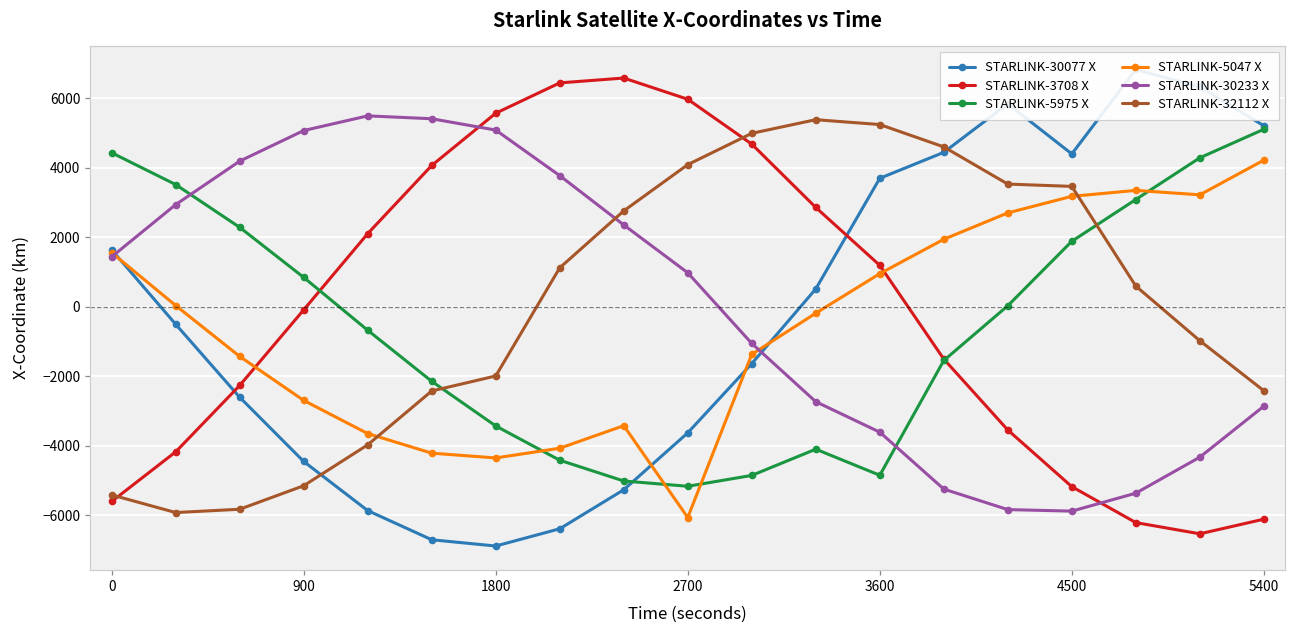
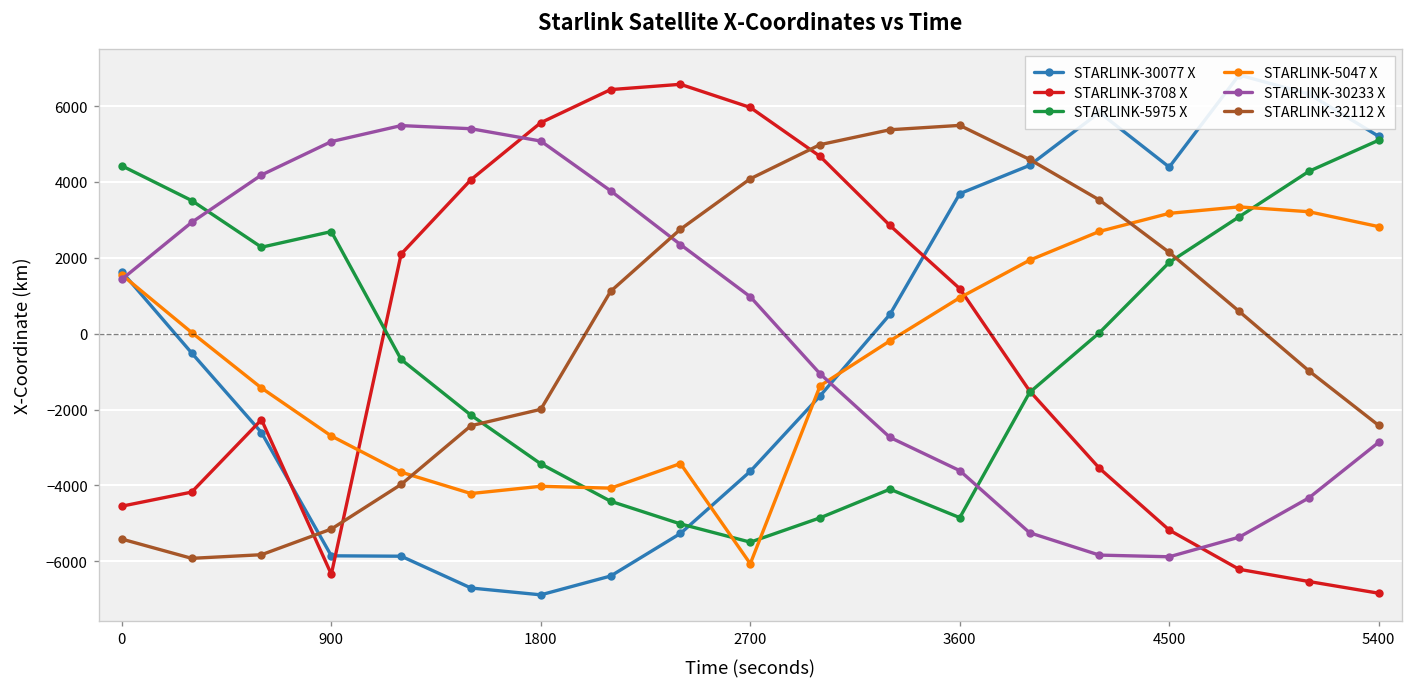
STARLINK-3708 X, 0: -5600 -> -4500
STARLINK-30077 X, 900: -4500 -> -5900
STARLINK-3708 X, 900: -100 -> -6300
STARLINK-5975 X, 900: 800 -> 2700
STARLINK-5047 X, 1800: -4400 -> -4000
STARLINK-5975 X, 2700: -5200 -> -5500
STARLINK-32112 X, 3600: 5200 -> 5500
STARLINK-32112 X, 4500: 3500 -> 2100
STARLINK-3708 X, 5400: -6100 -> -6800
STARLINK-5047 X, 5400: 4200 -> 2800
